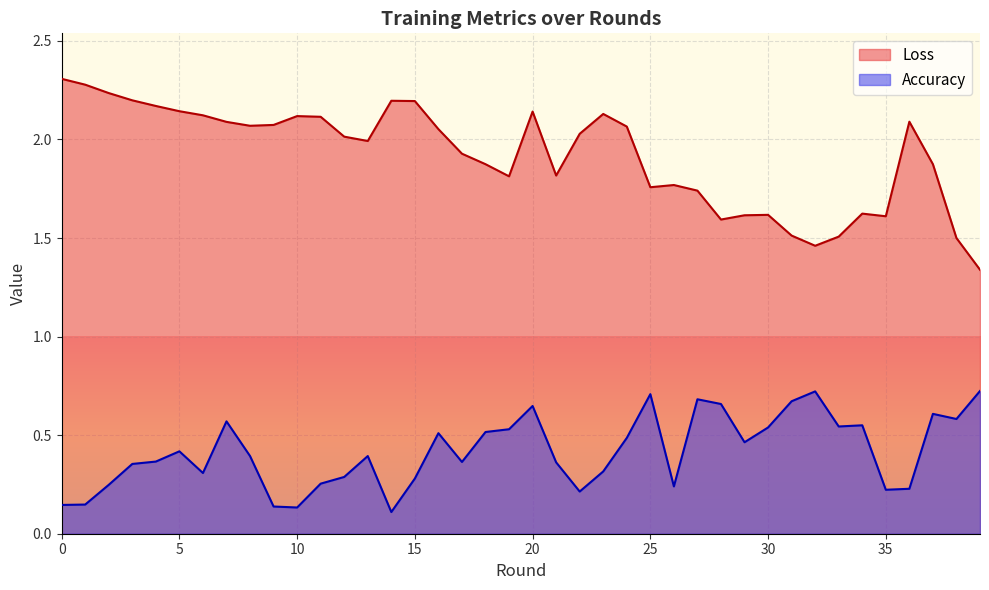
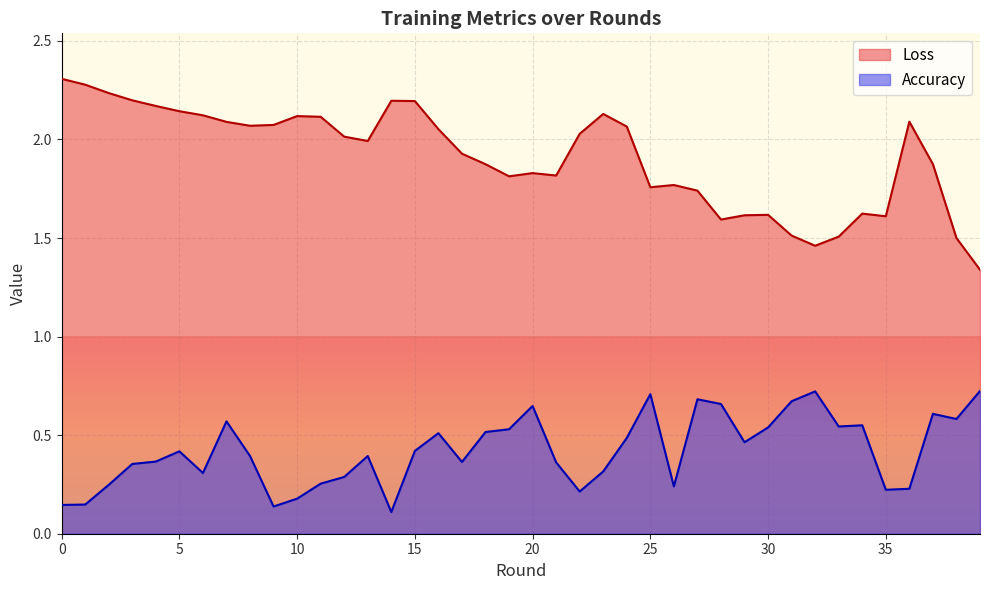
Accuracy, 10: 0.13 -> 0.18
Accuracy, 15: 0.28 -> 0.42
Loss, 20: 2.14 -> 1.83
